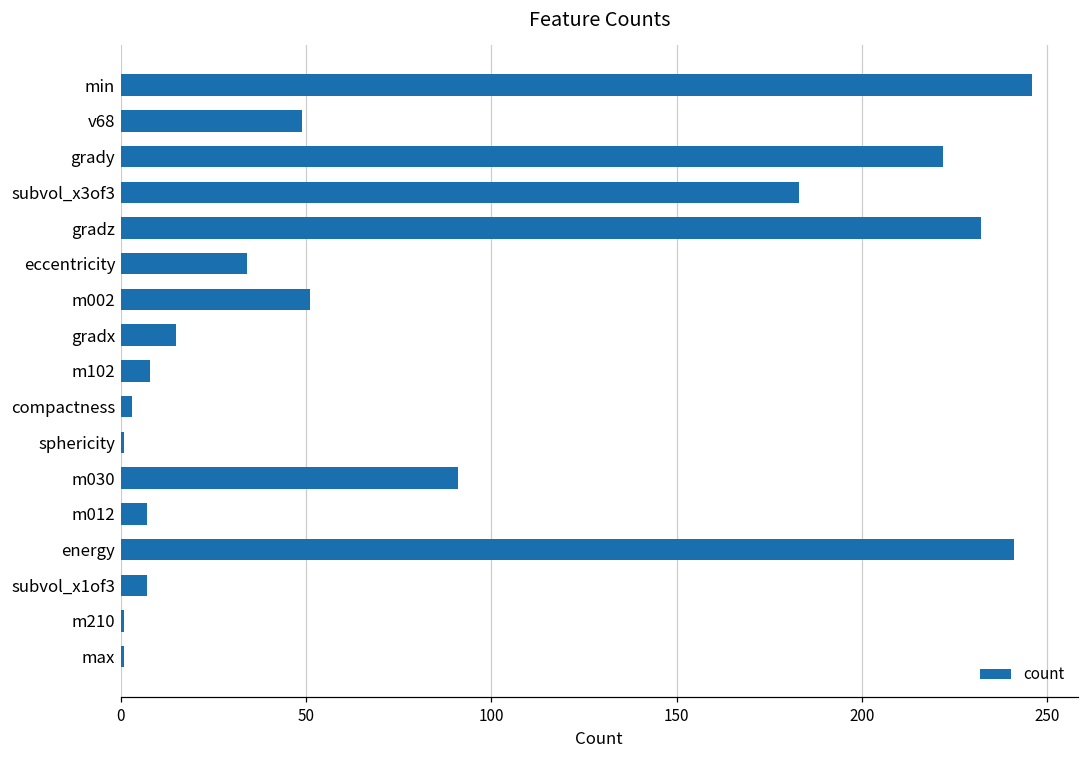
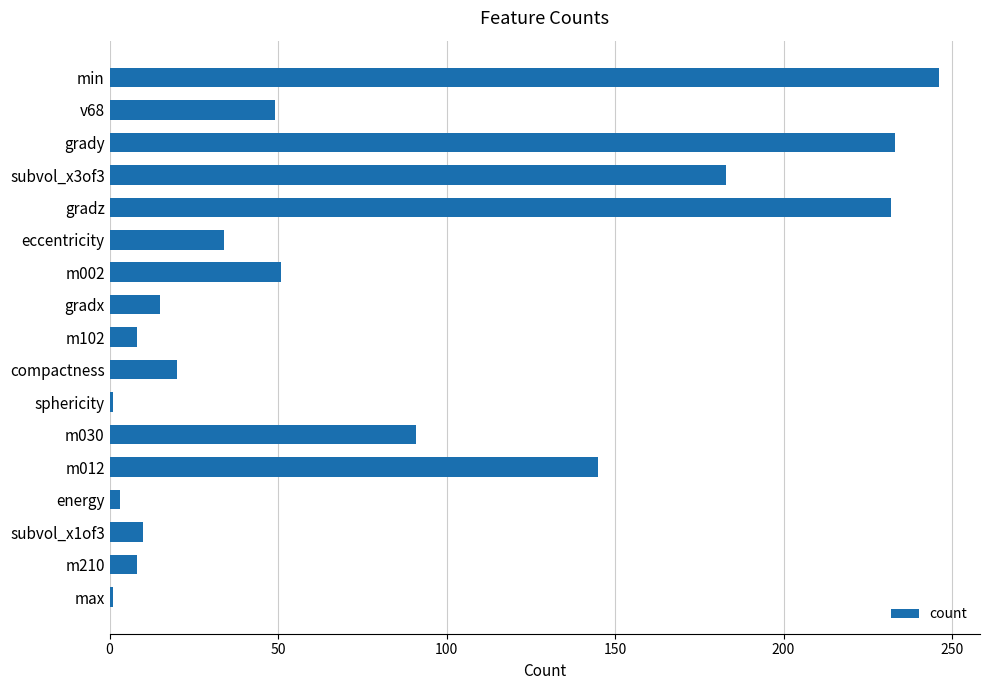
grady: 222 -> 233
compactness: 3 -> 20
m012: 7 -> 145
energy: 241 -> 3
subvol_x1of3: 7 -> 10
m210: 1 -> 8
